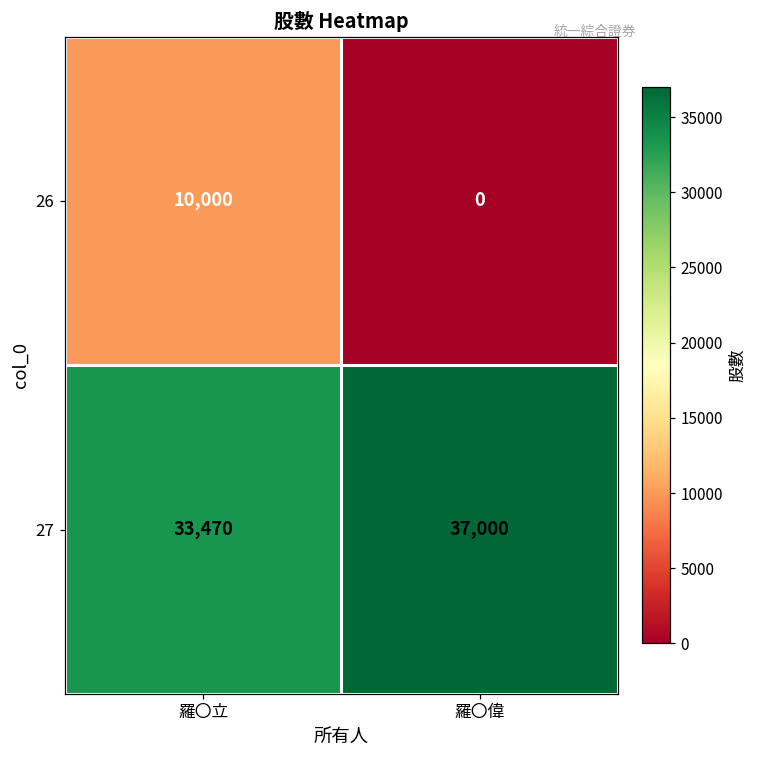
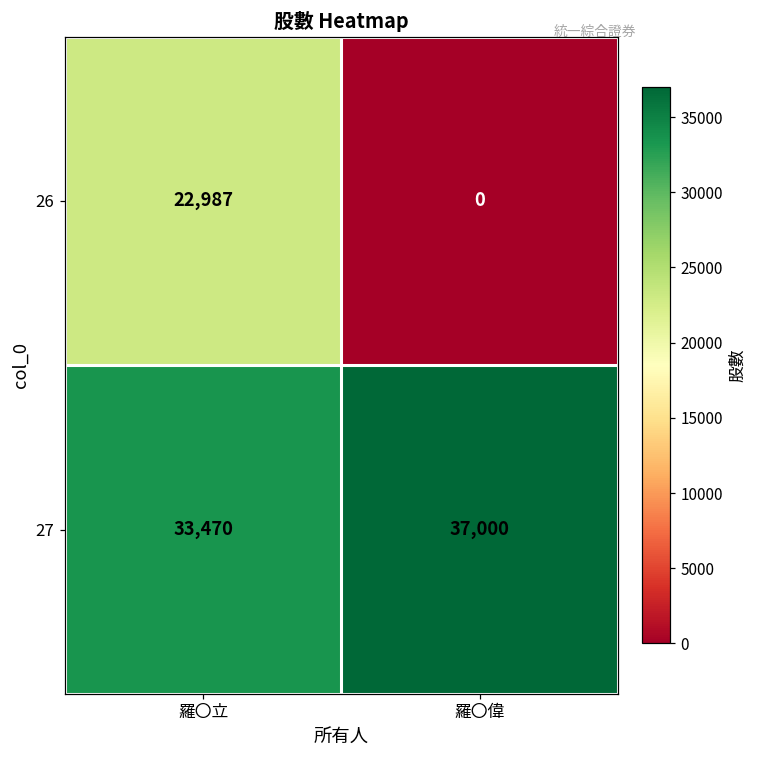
26, 羅〇立: 10,000 -> 22,987
